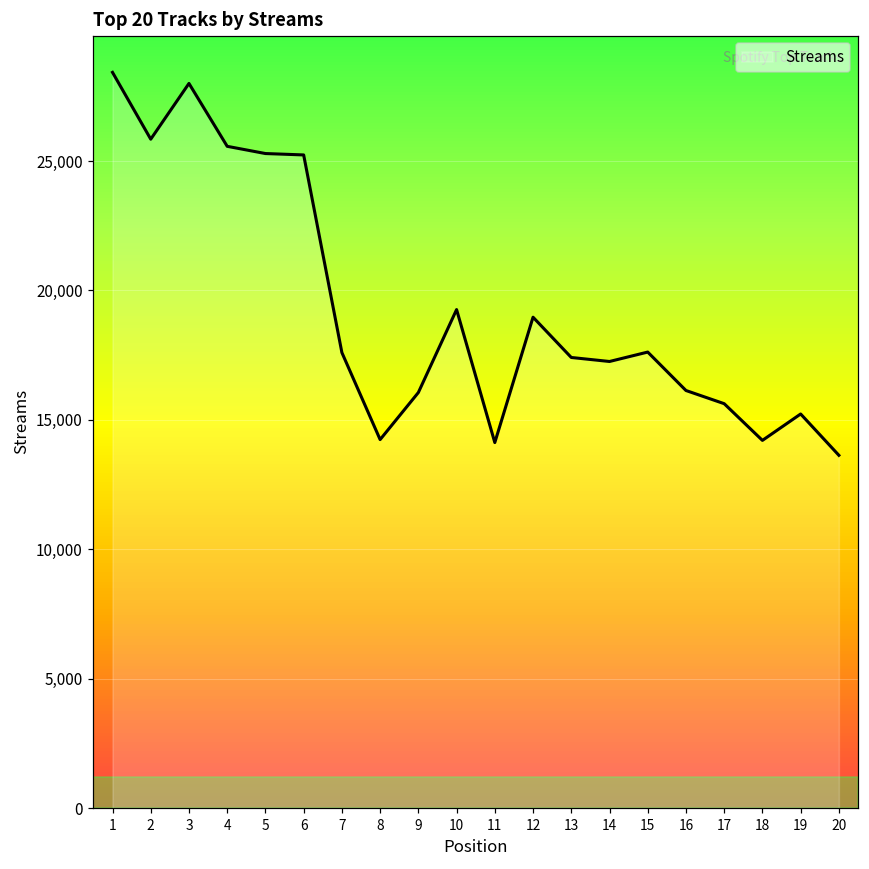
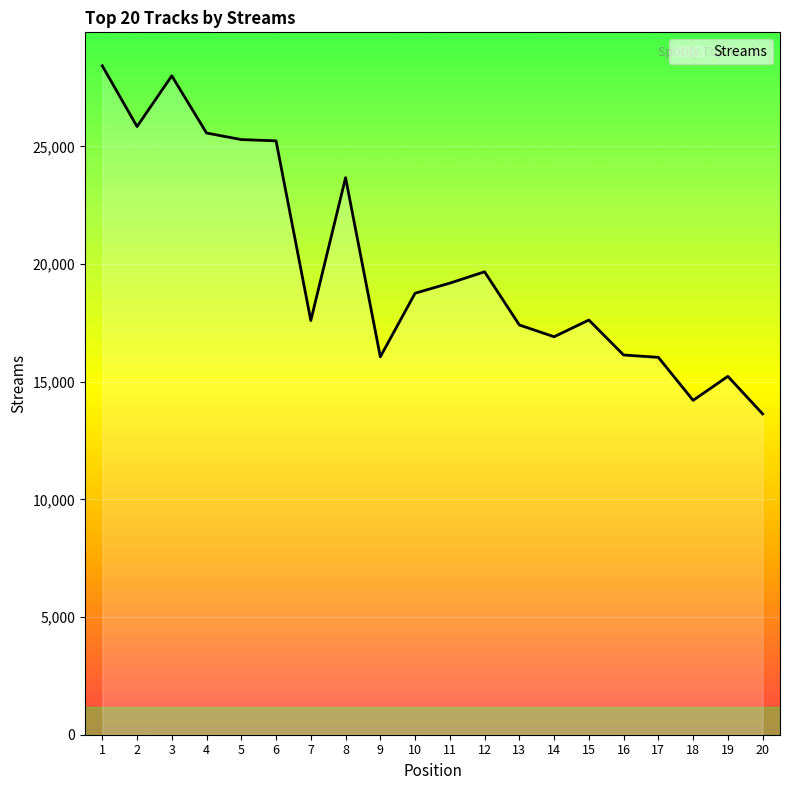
8: 14,200 -> 23,700
10: 19,300 -> 18,800
11: 14,100 -> 19,200
12: 19,000 -> 19,700
14: 17,300 -> 16,900
17: 15,600 -> 16,000
